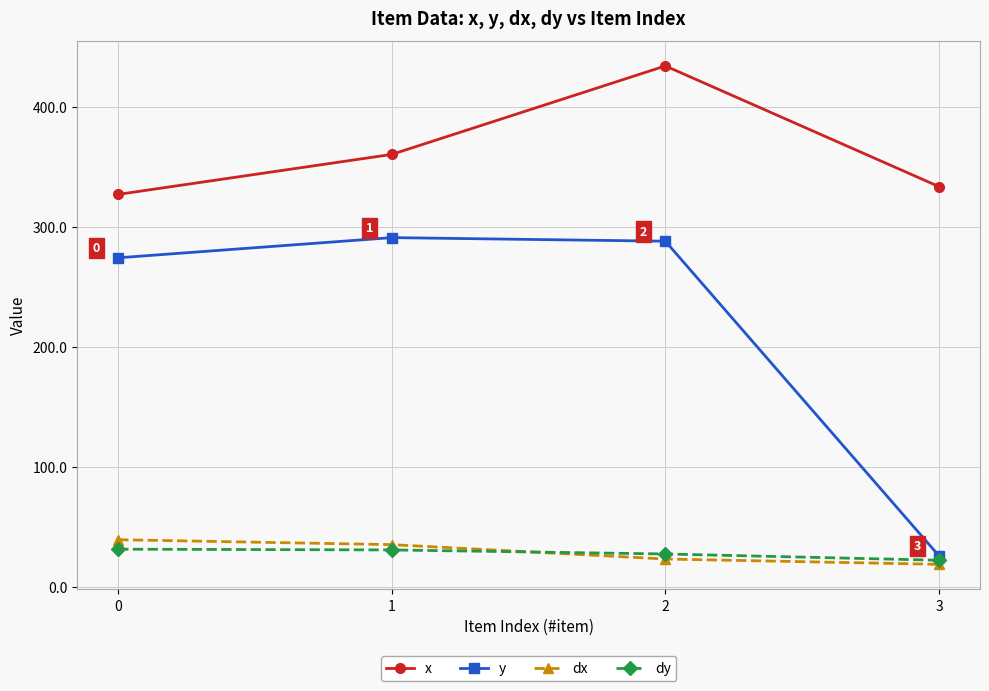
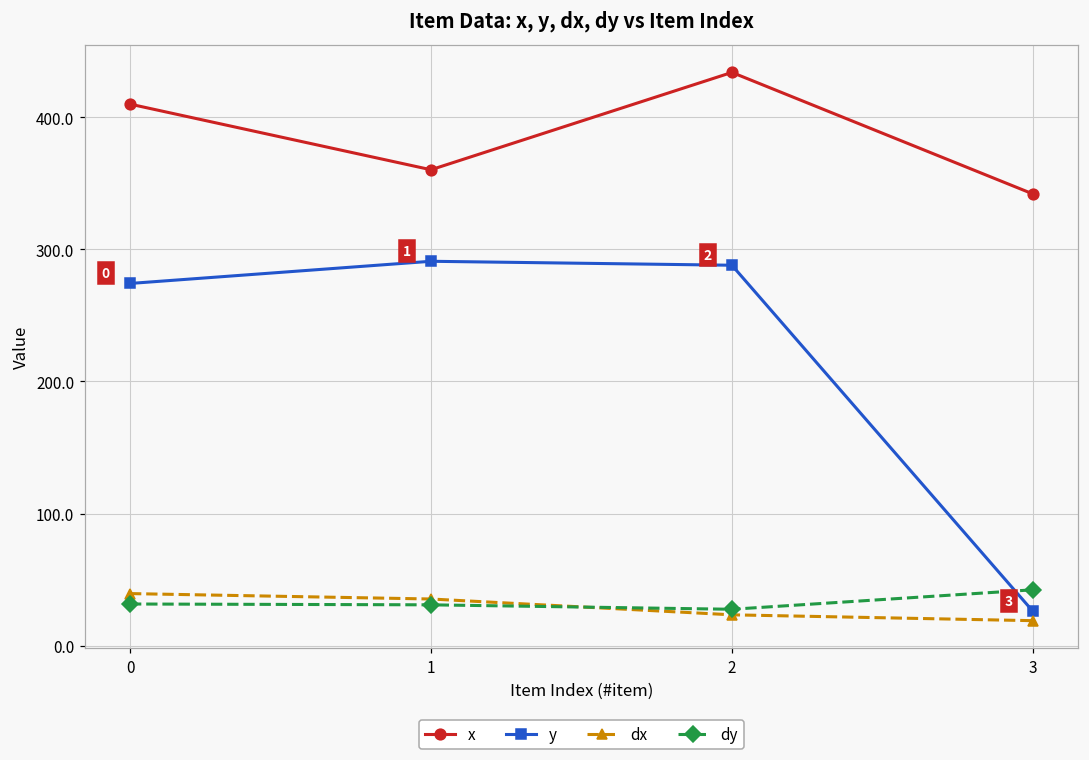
x, 0: 327 -> 410
x, 3: 334 -> 342
dy, 3: 22 -> 42
